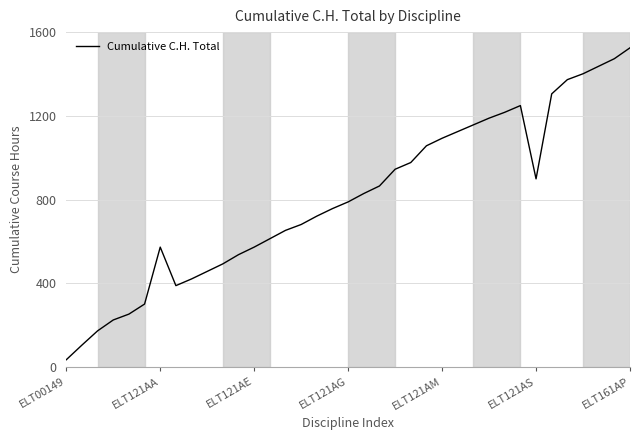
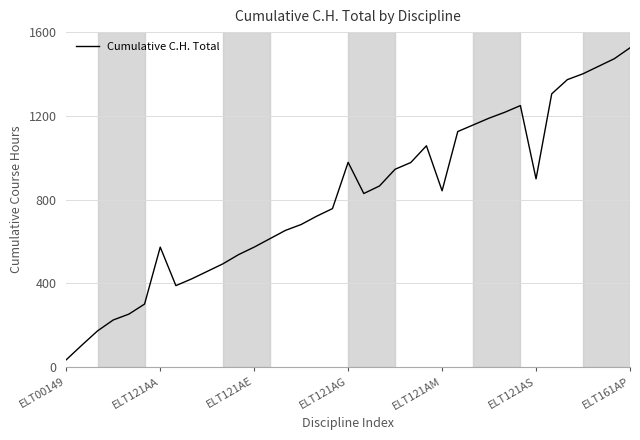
ELT121AG: 790 -> 980
ELT121AM: 1090 -> 840
